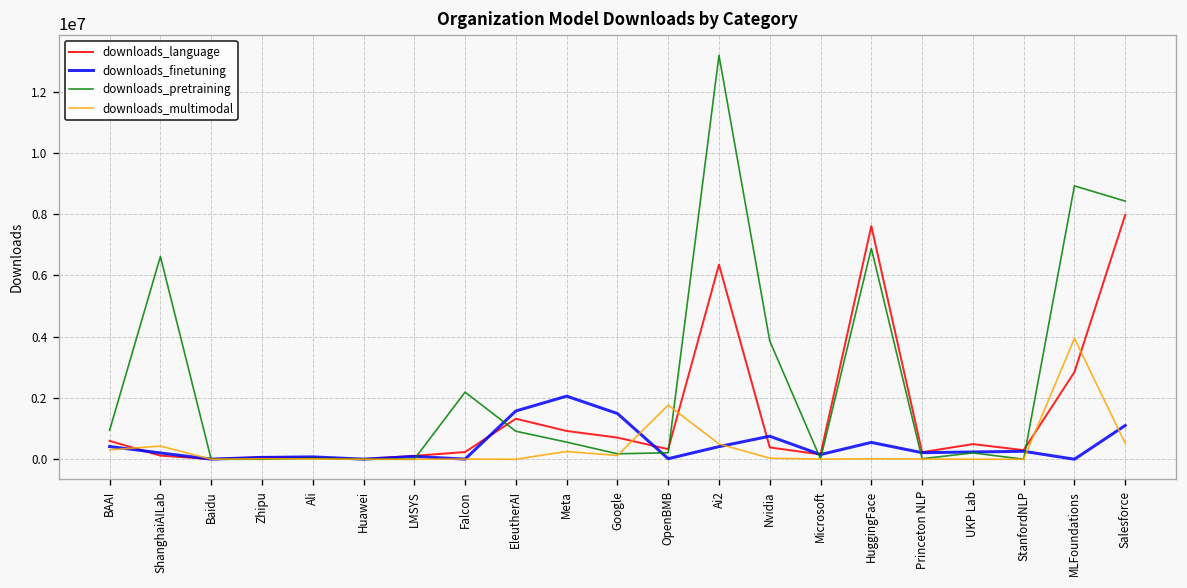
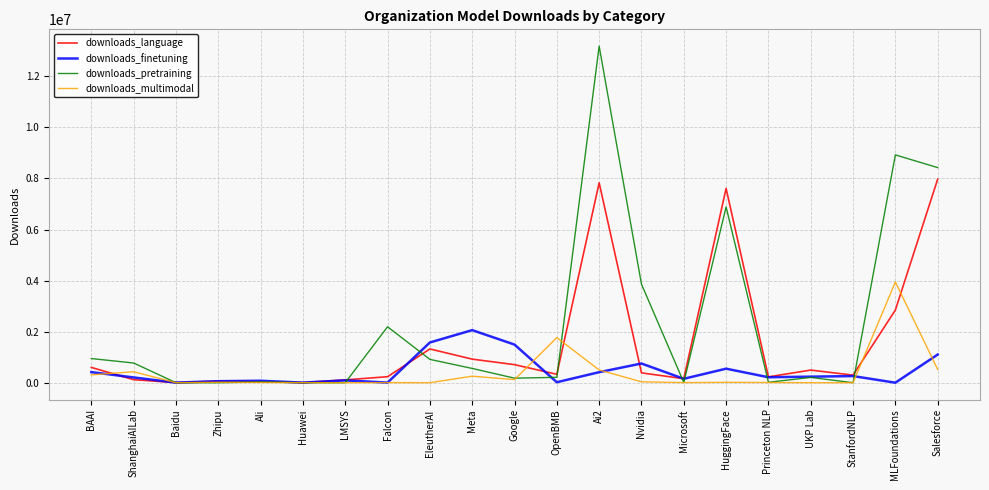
downloads_pretraining, ShanghaiAILab: 6600000 -> 800000
downloads_language, Ai2: 6400000 -> 7800000
